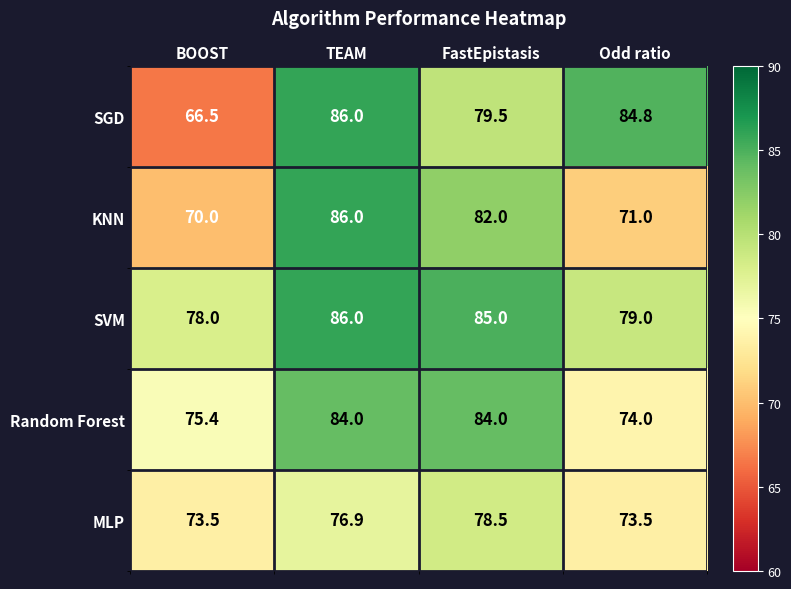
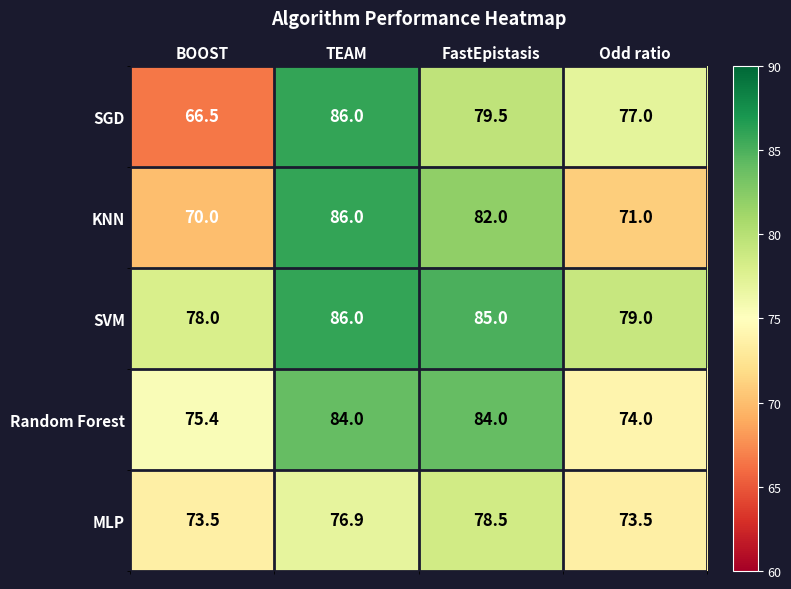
SGD, Odd ratio: 84.8 -> 77.0
